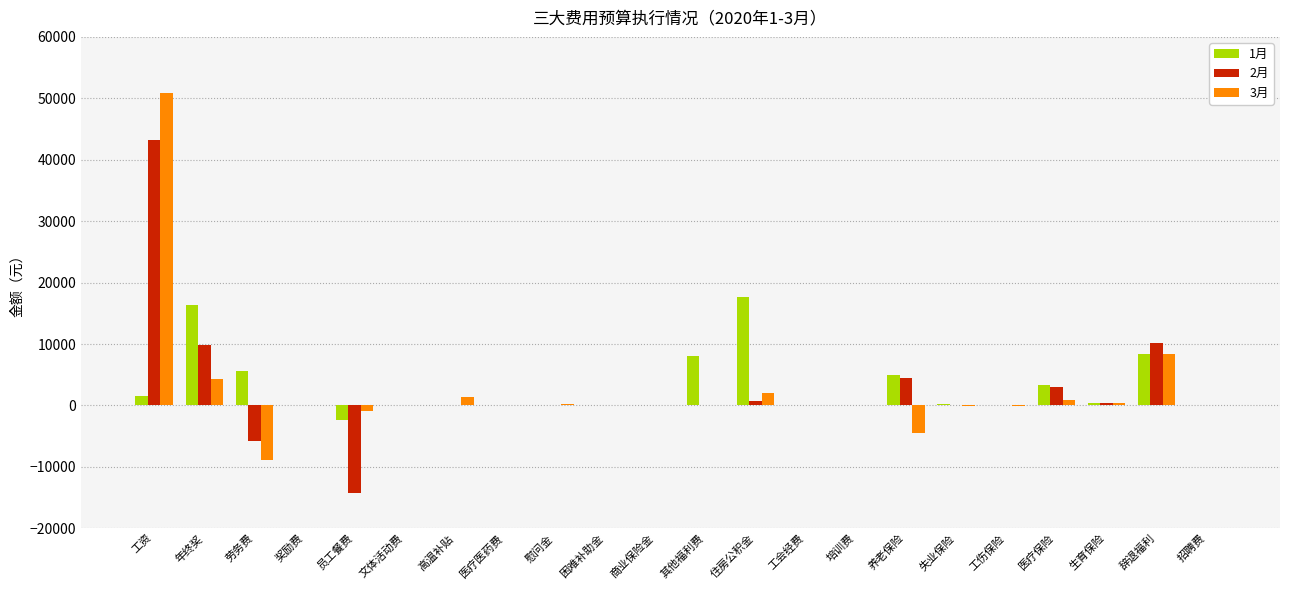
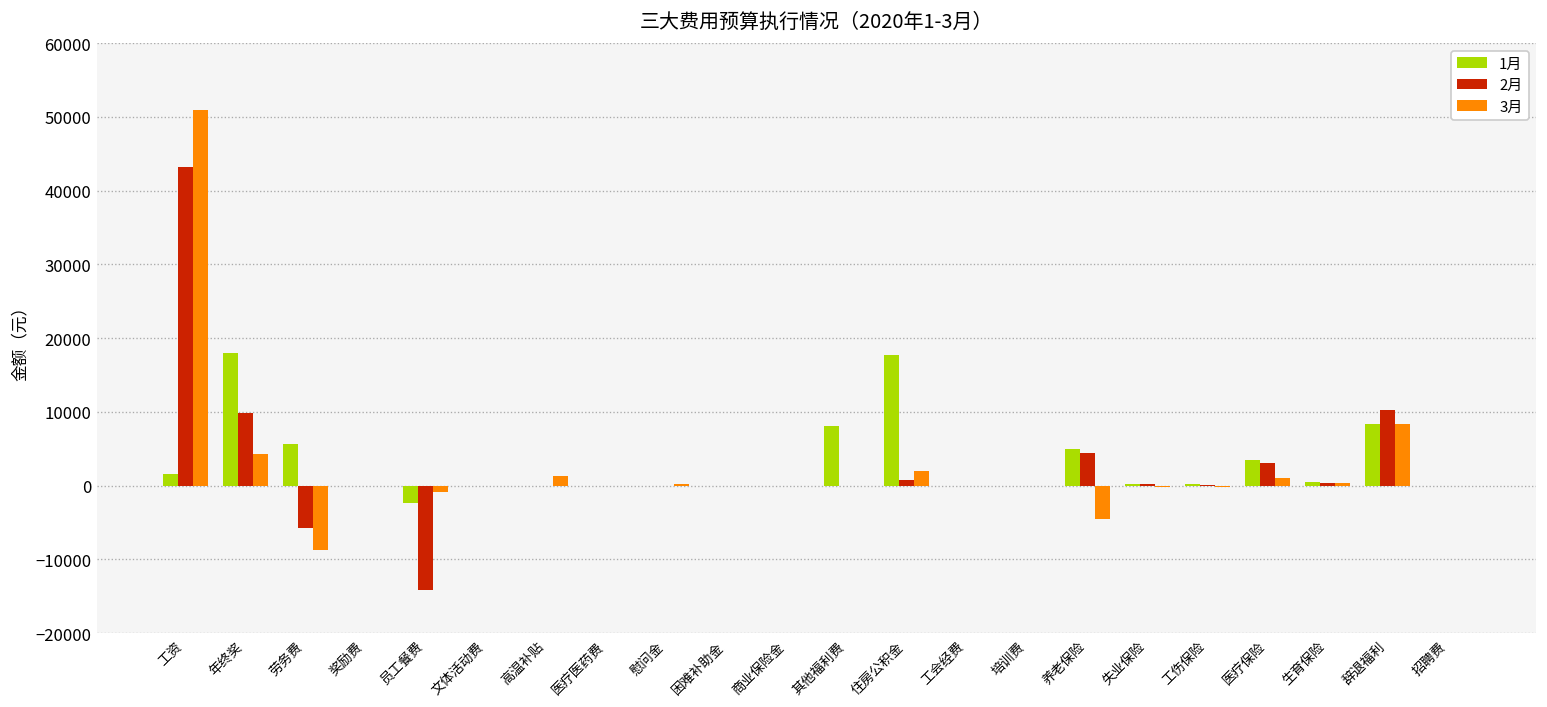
1月, 年终奖: 16000 -> 18000
